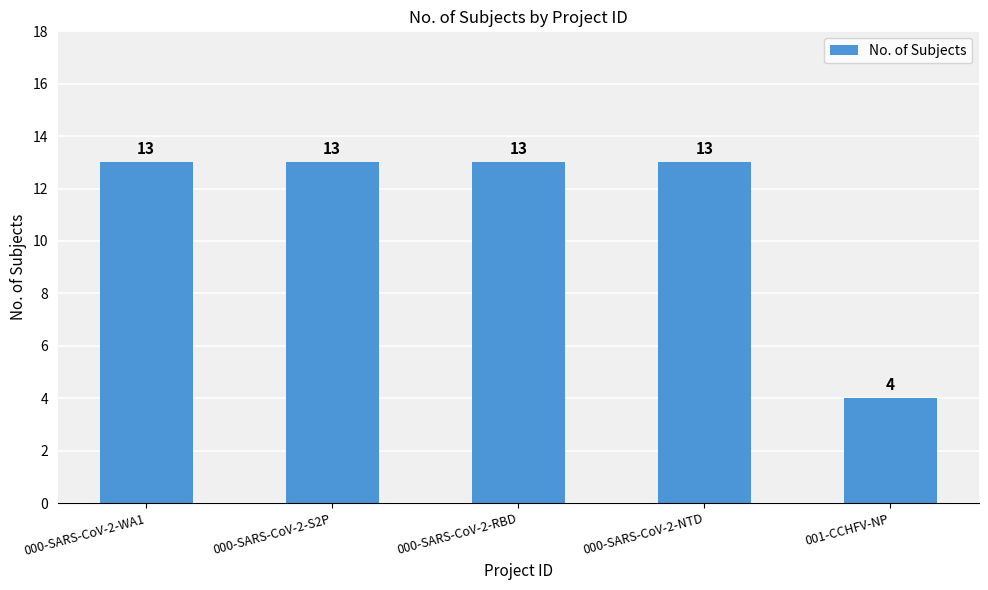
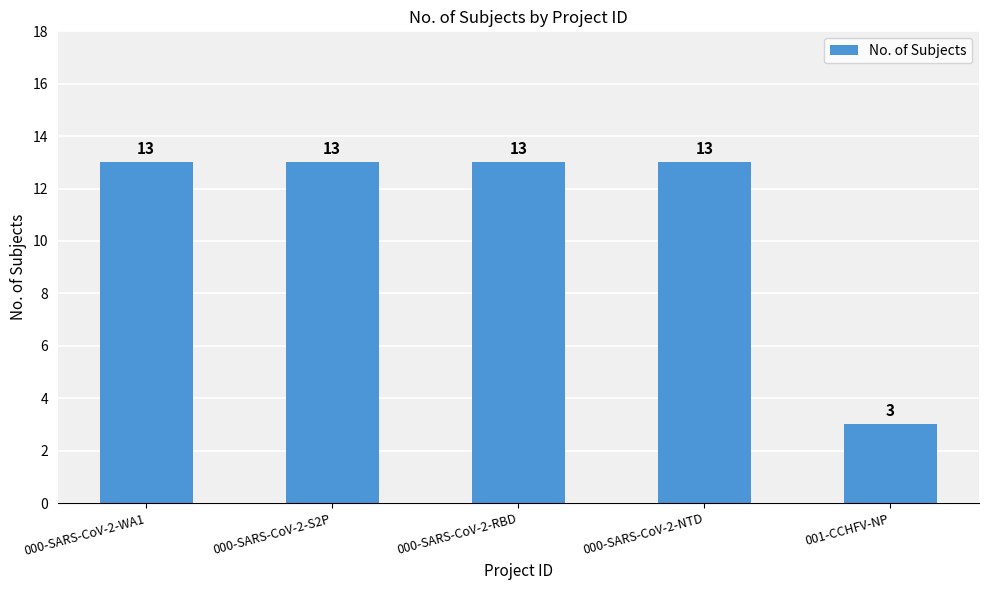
001-CCHFV-NP: 4 -> 3
